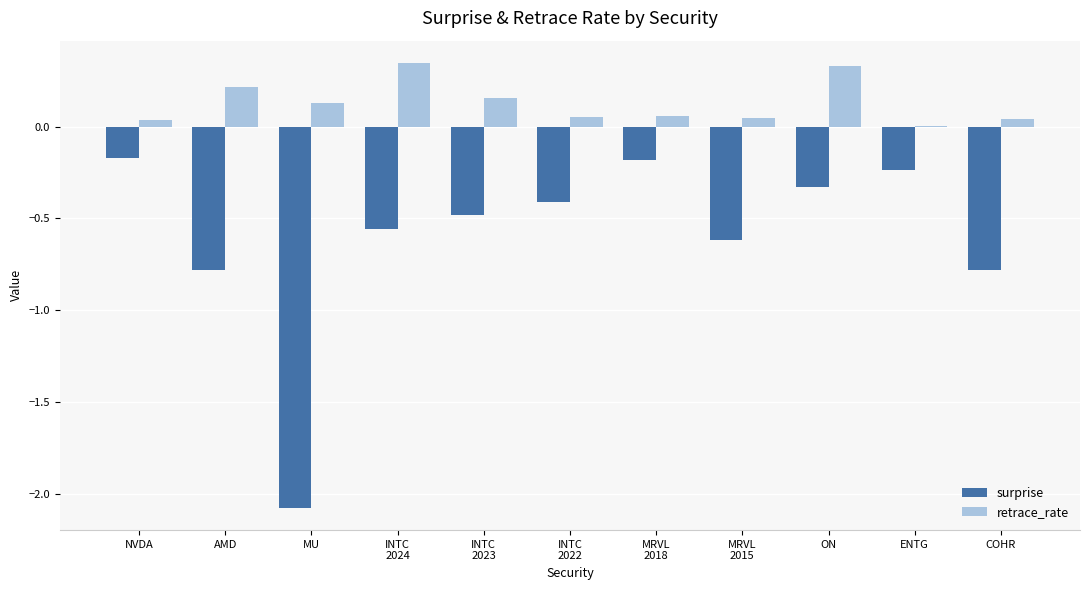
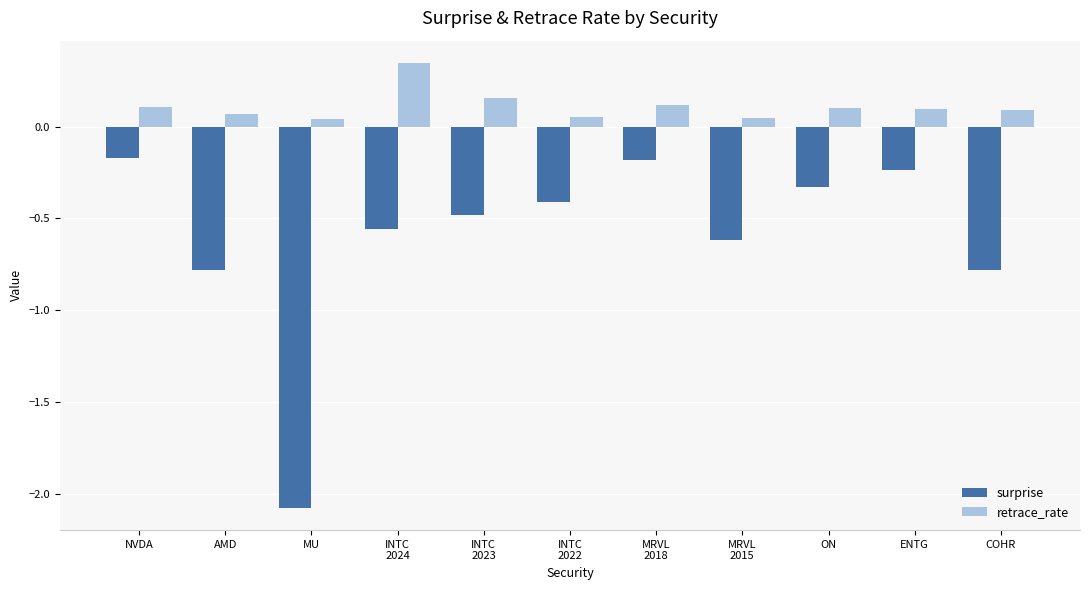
retrace_rate, NVDA: 0.04 -> 0.11
retrace_rate, AMD: 0.21 -> 0.07
retrace_rate, MU: 0.13 -> 0.04
retrace_rate, MRVL 2018: 0.06 -> 0.12
retrace_rate, ON: 0.33 -> 0.10
retrace_rate, ENTG: 0.00 -> 0.09
retrace_rate, COHR: 0.04 -> 0.09
